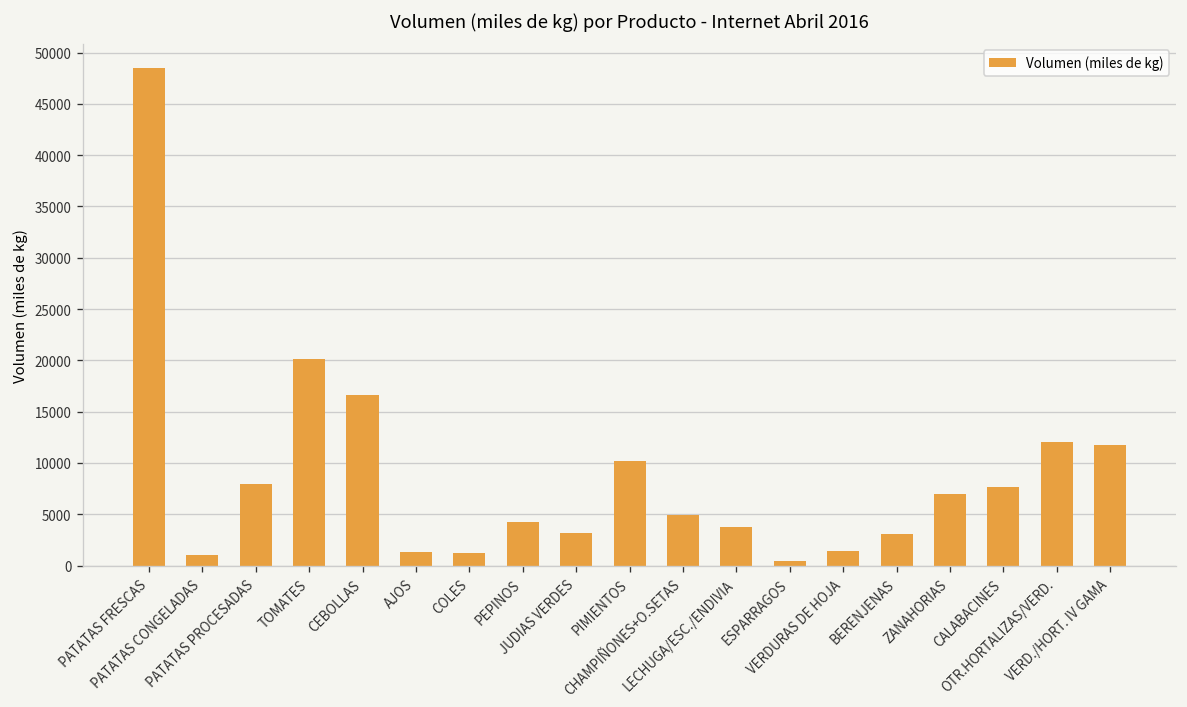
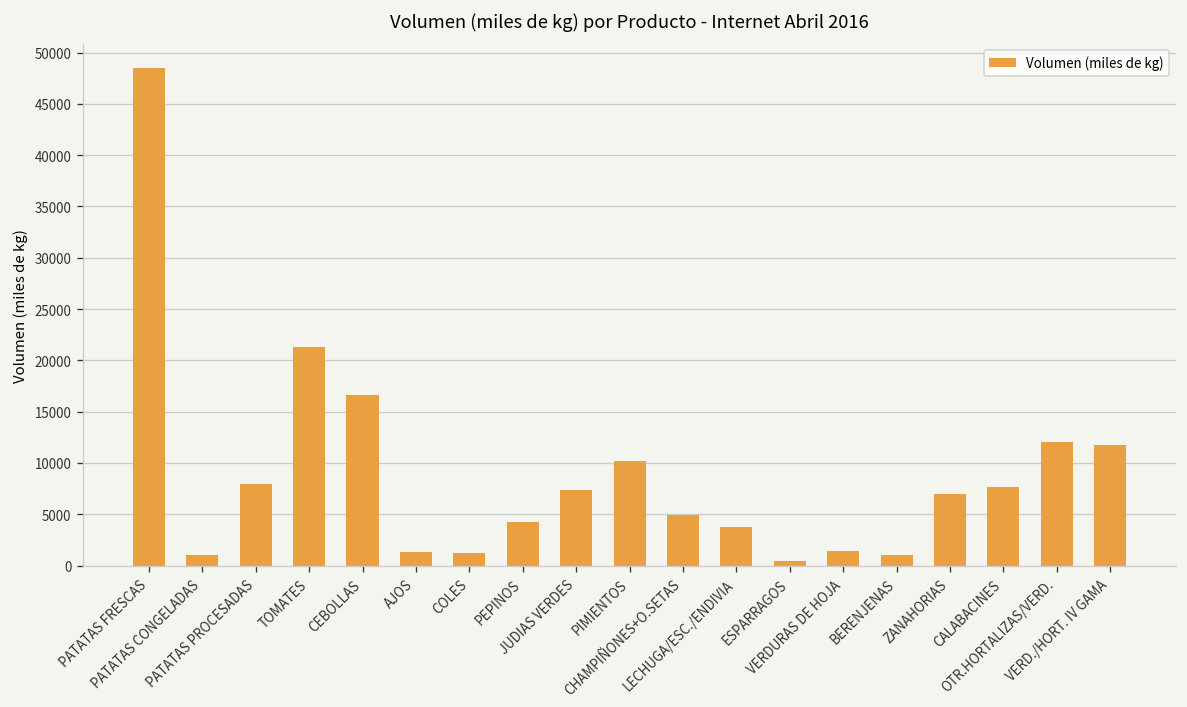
TOMATES: 20000 -> 21000
JUDIAS VERDES: 3000 -> 7000
BERENJENAS: 3000 -> 1000
